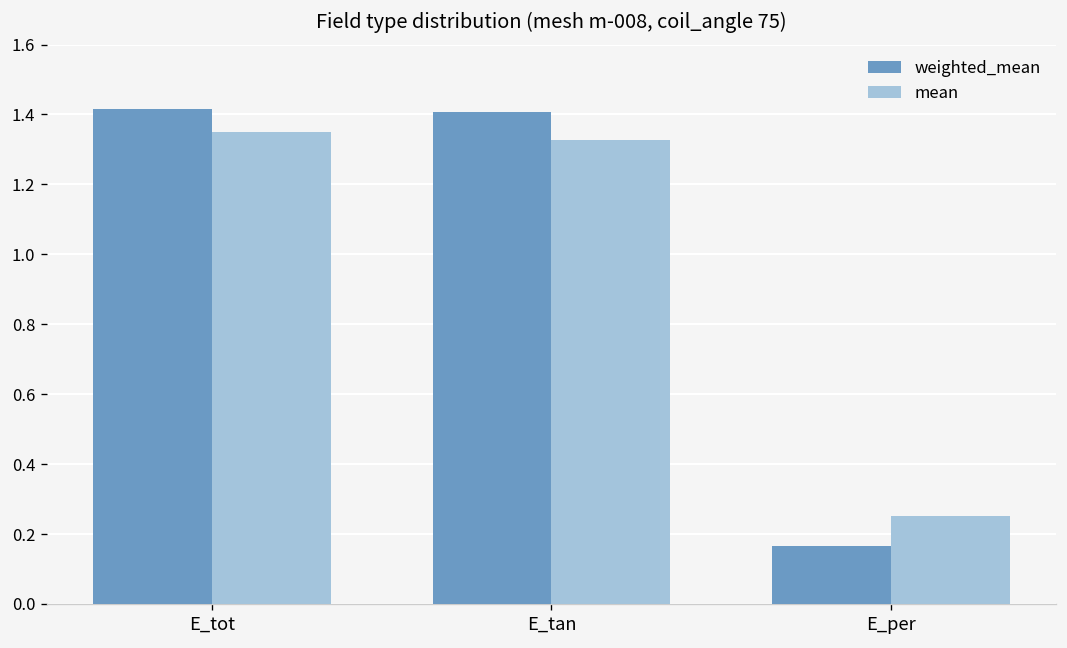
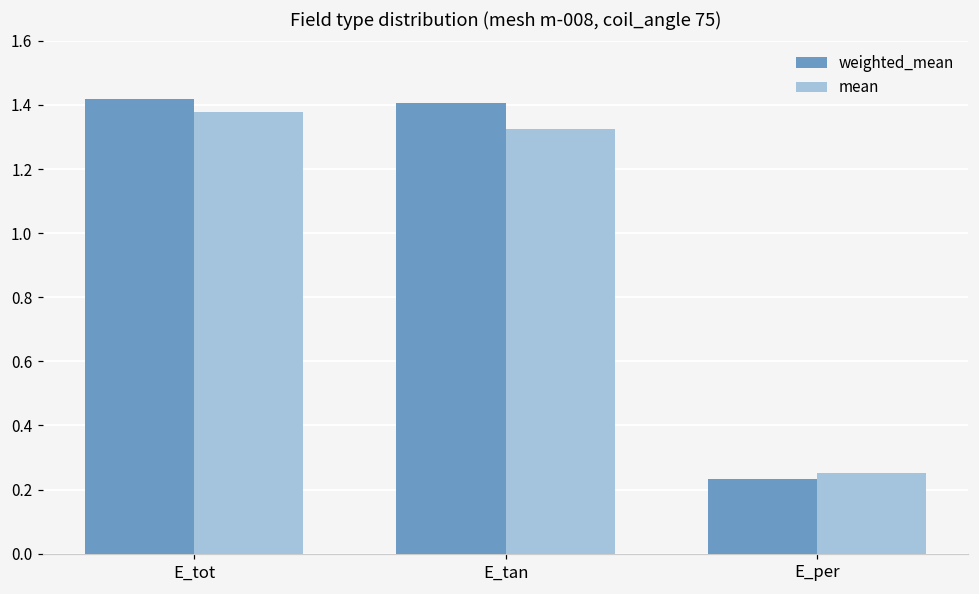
mean, E_tot: 1.35 -> 1.38
weighted_mean, E_per: 0.17 -> 0.23
